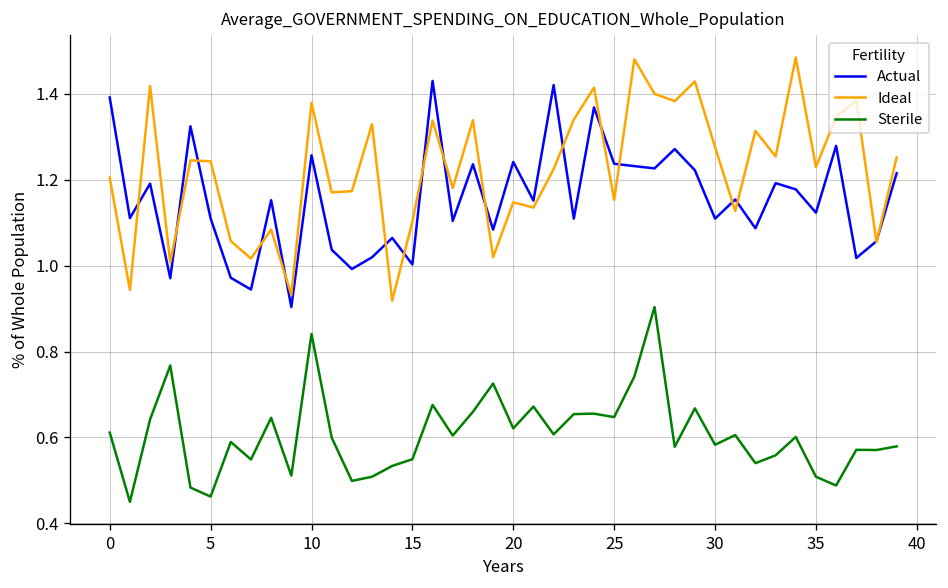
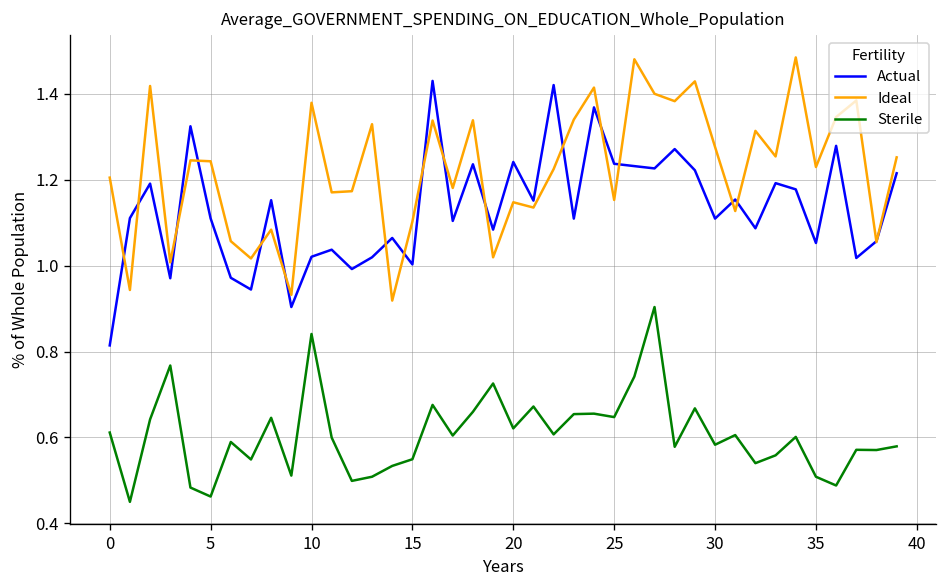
Actual, 0: 1.39 -> 0.81
Actual, 10: 1.26 -> 1.02
Actual, 35: 1.12 -> 1.05
